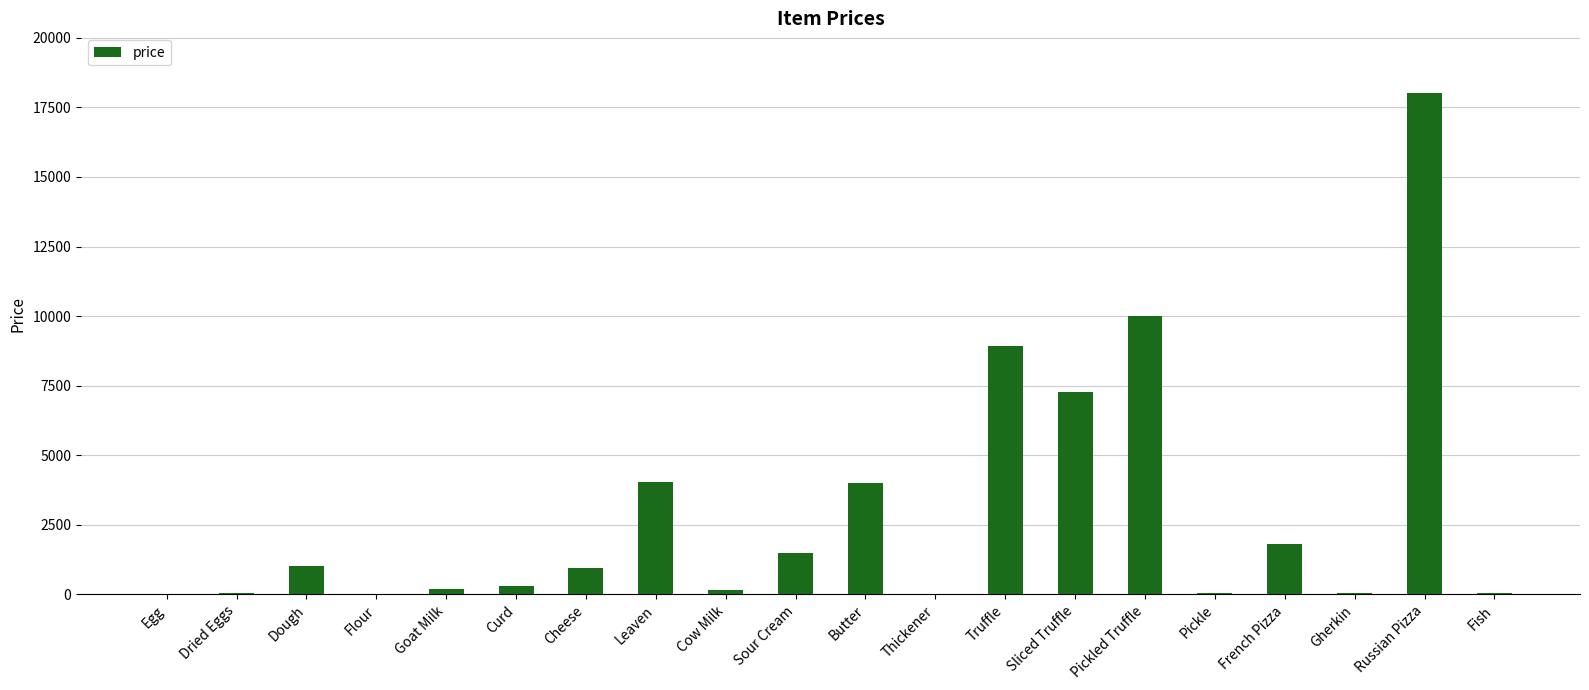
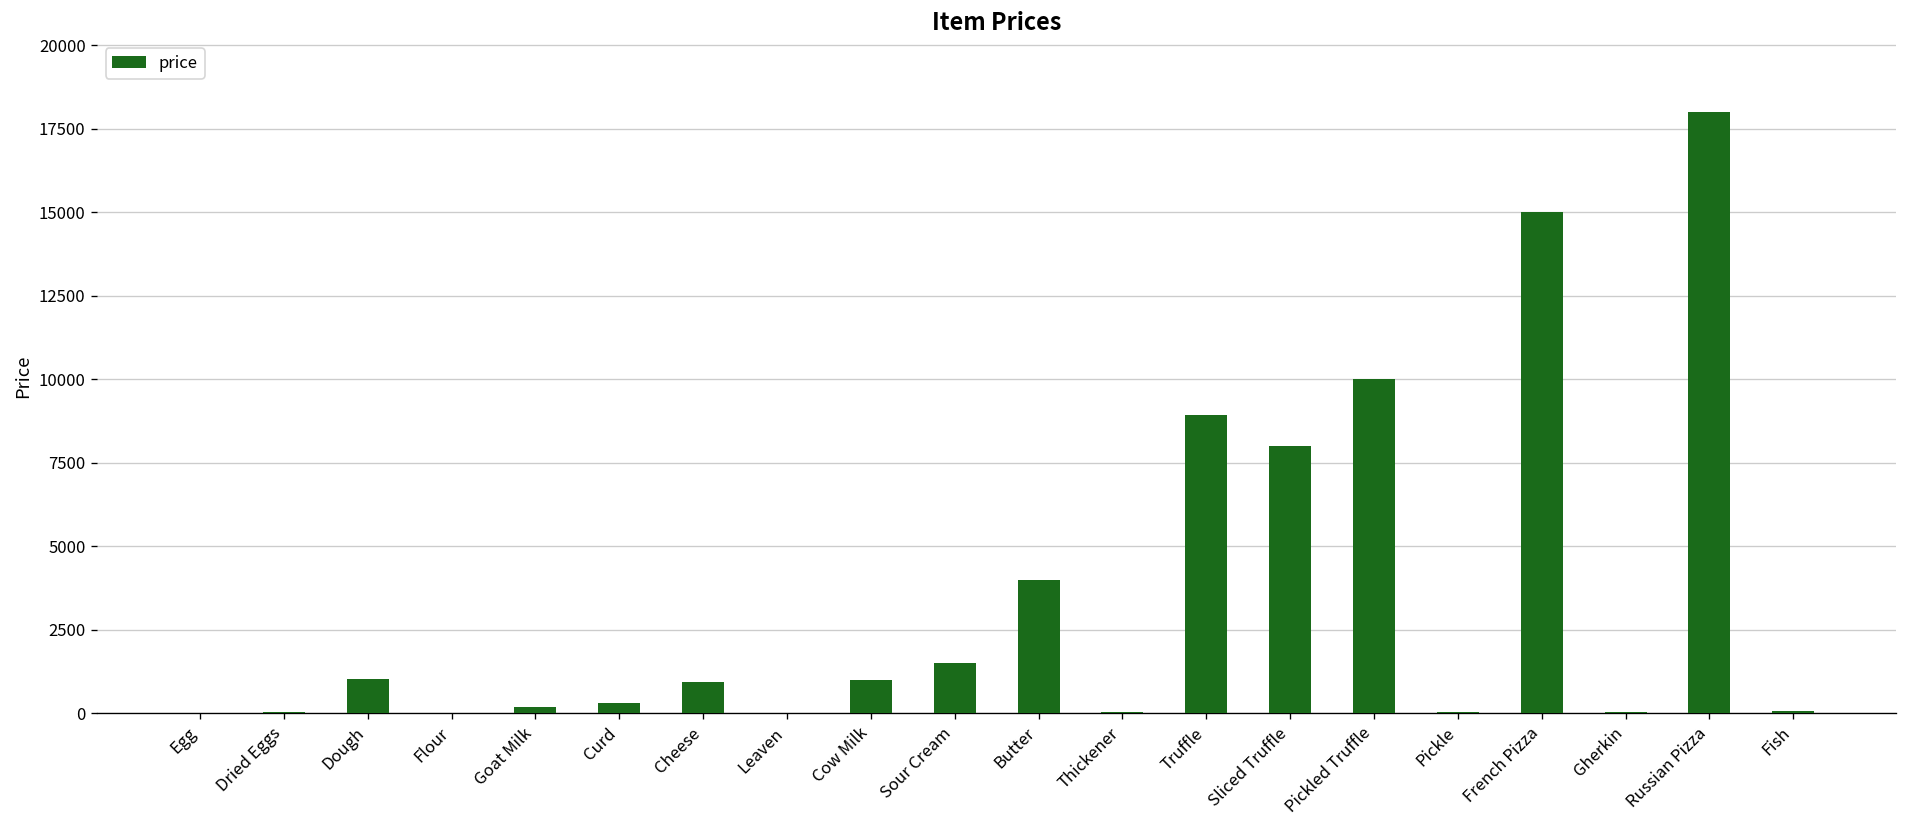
Leaven: 4000 -> 0
Cow Milk: 100 -> 1000
Sliced Truffle: 7300 -> 8000
French Pizza: 1800 -> 15000
